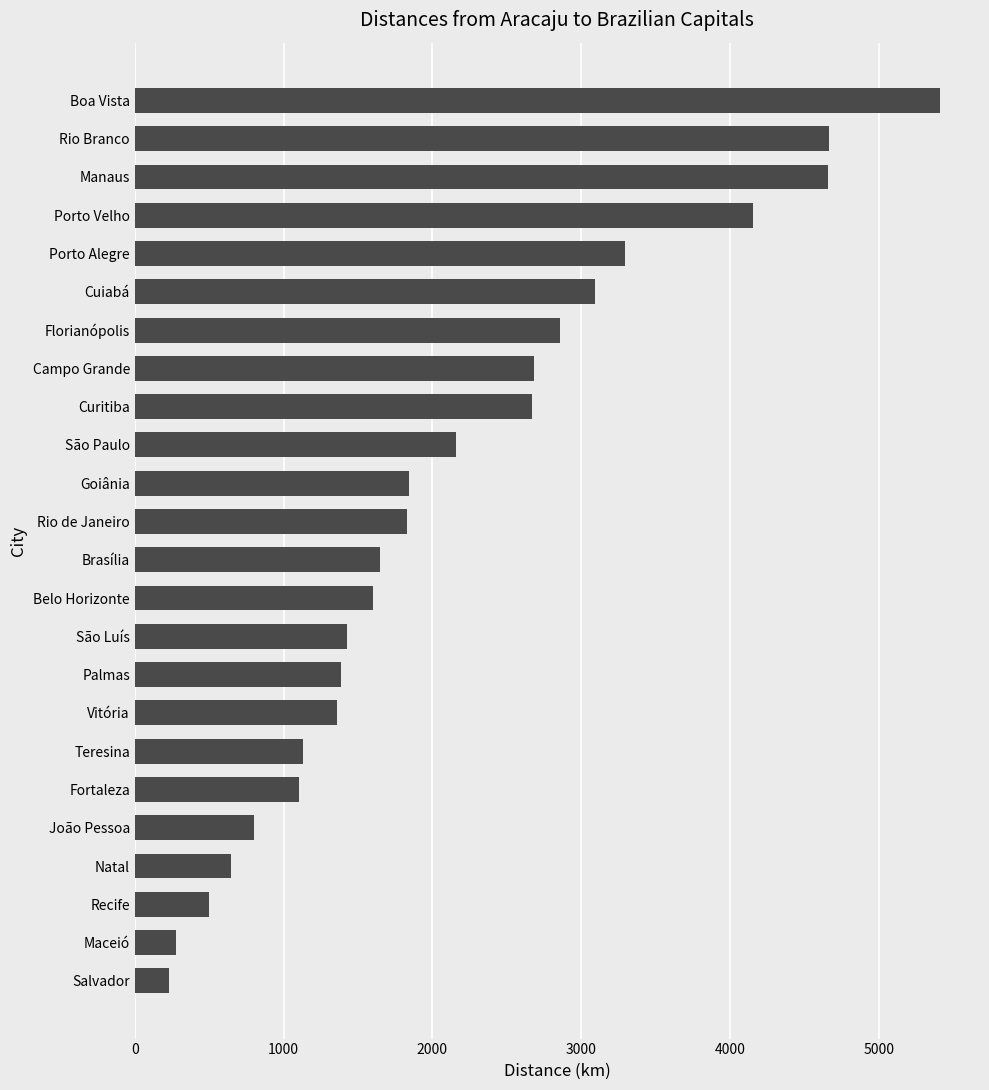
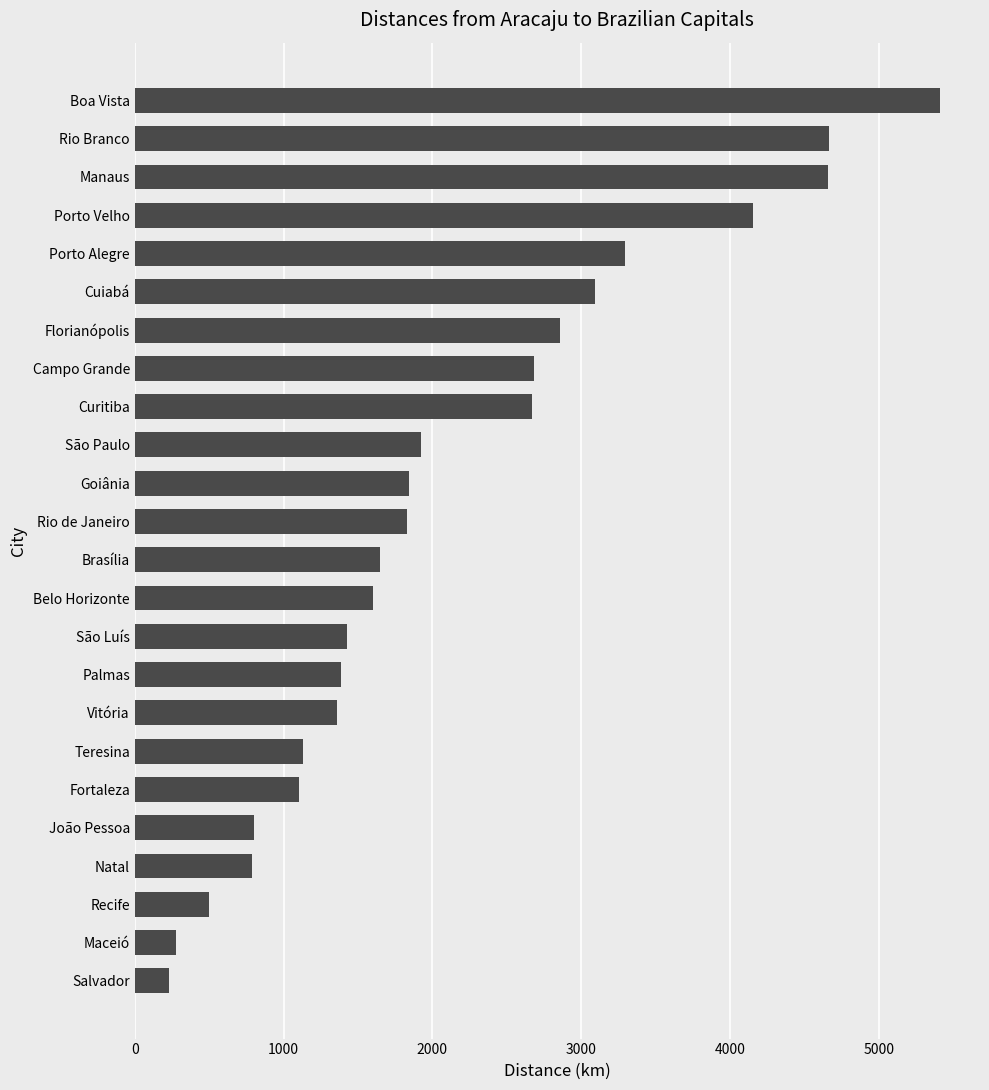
São Paulo: 2160 -> 1930
Natal: 640 -> 790
